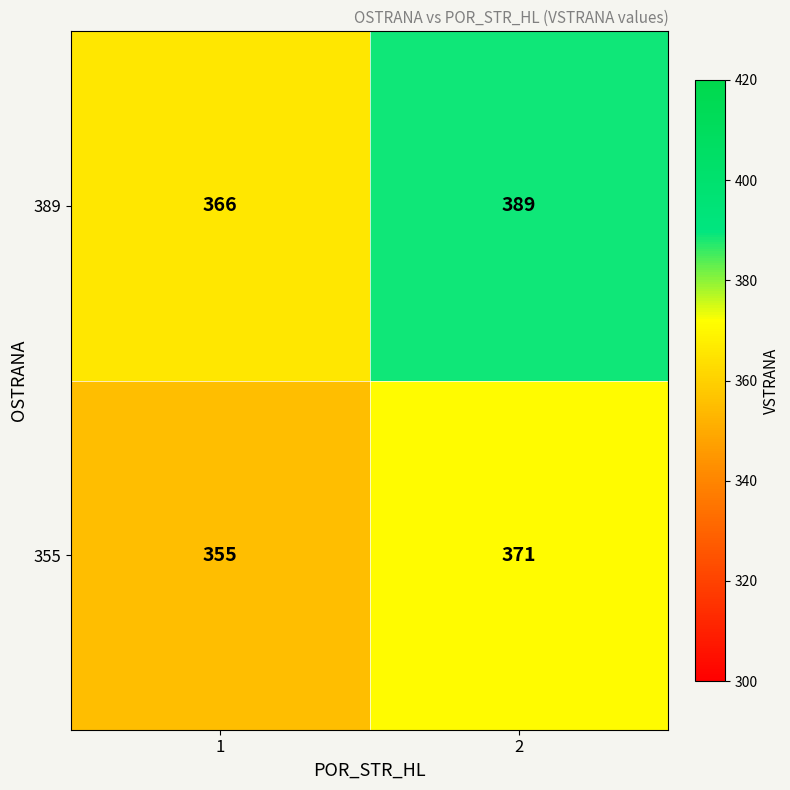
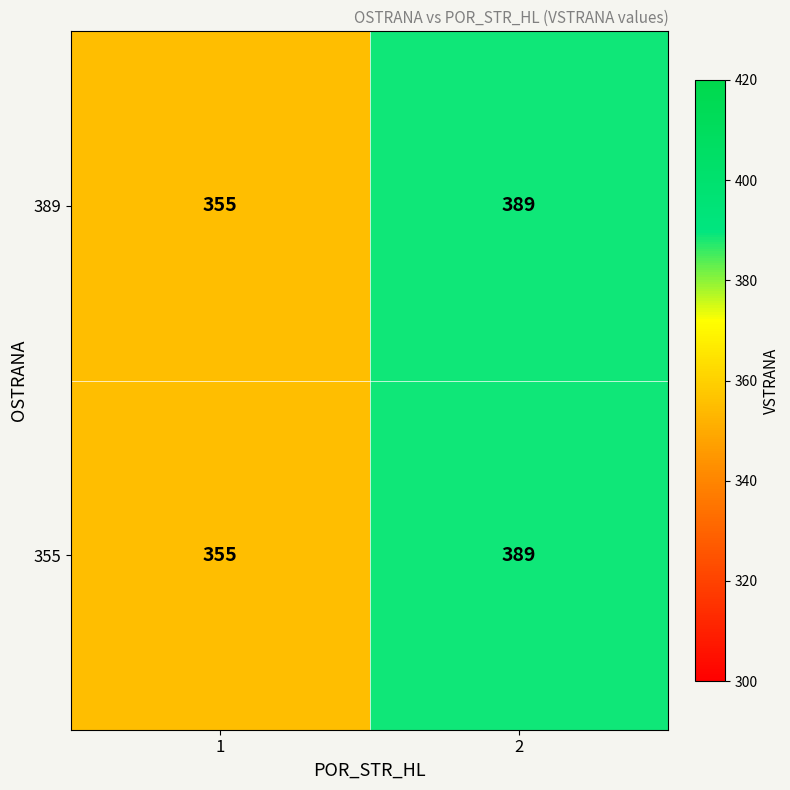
389, 1: 366 -> 355
355, 2: 371 -> 389
